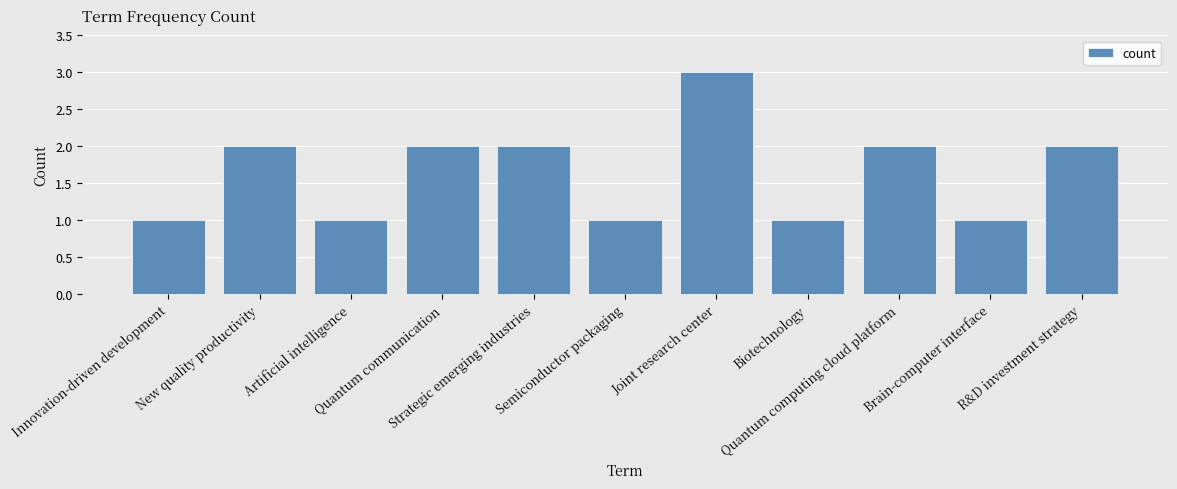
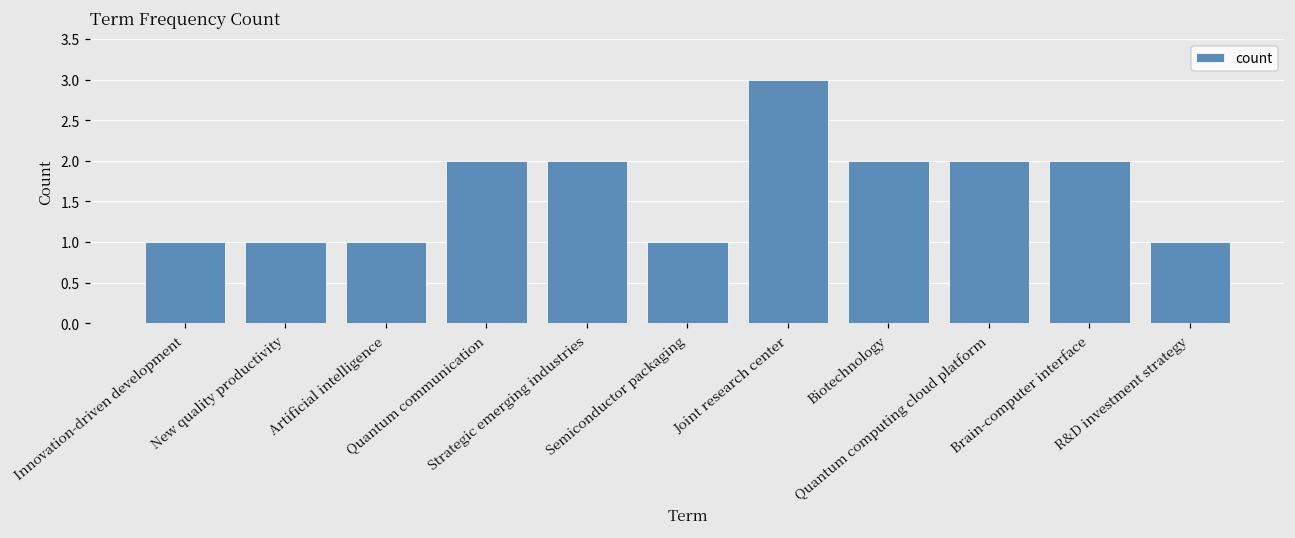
New quality productivity: 2 -> 1
Biotechnology: 1 -> 2
Brain-computer interface: 1 -> 2
R&D investment strategy: 2 -> 1
